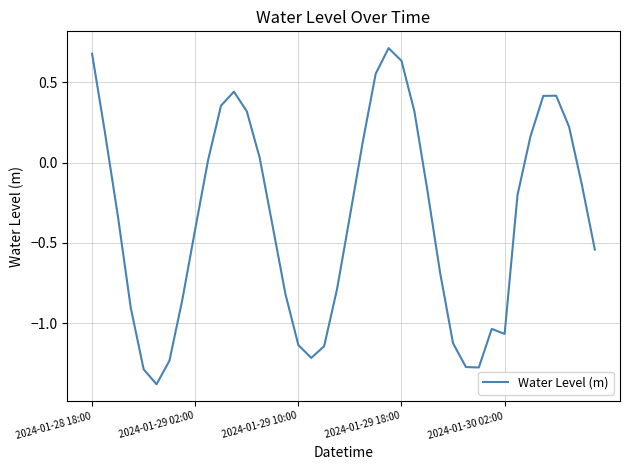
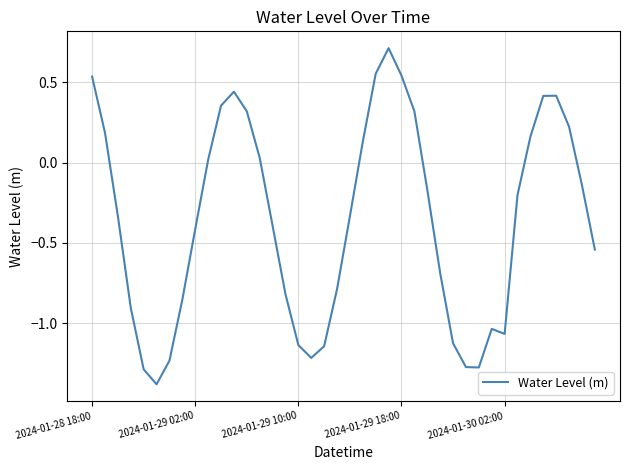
2024-01-28 18:00: 0.68 -> 0.54
2024-01-29 18:00: 0.63 -> 0.54
